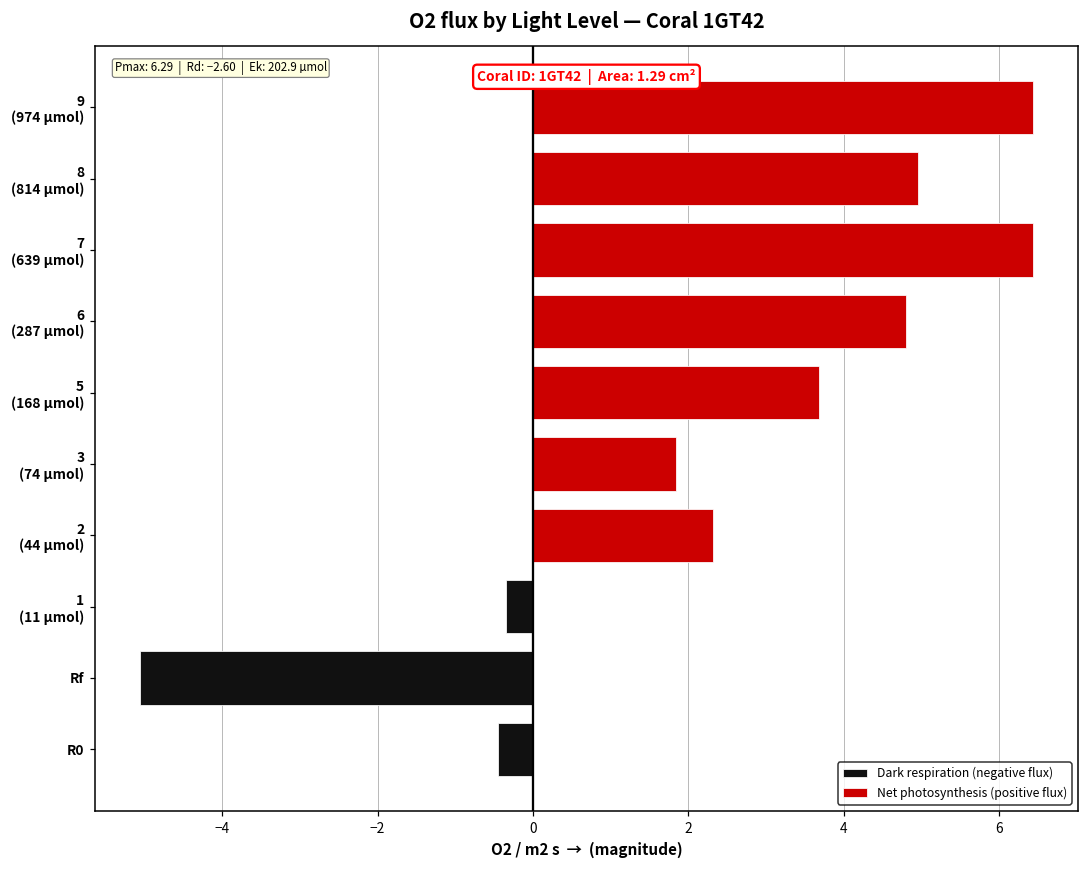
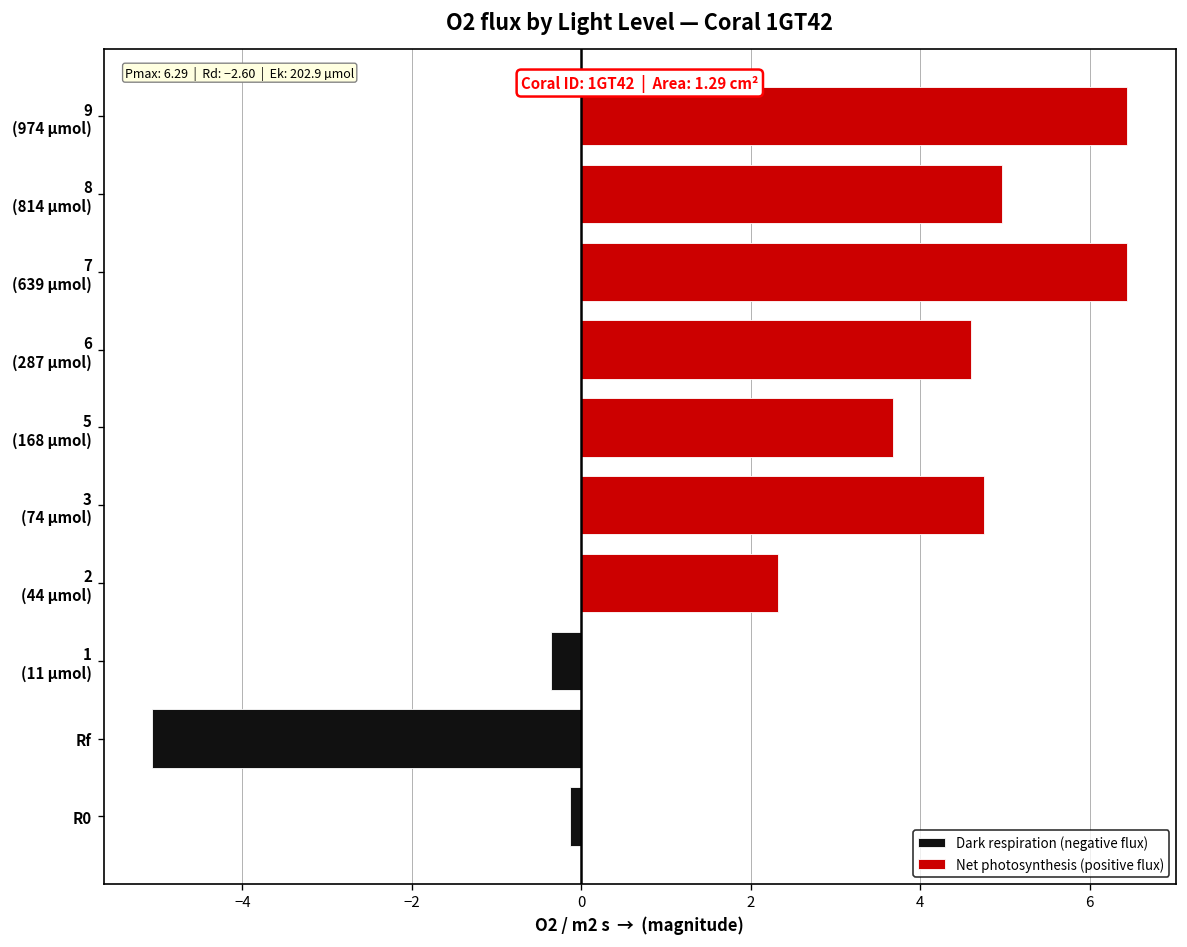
Net photosynthesis (positive flux), 6 (287 µmol): 4.8 -> 4.6
Net photosynthesis (positive flux), 3 (74 µmol): 1.8 -> 4.8
Dark respiration (negative flux), R0: -0.4 -> -0.1
